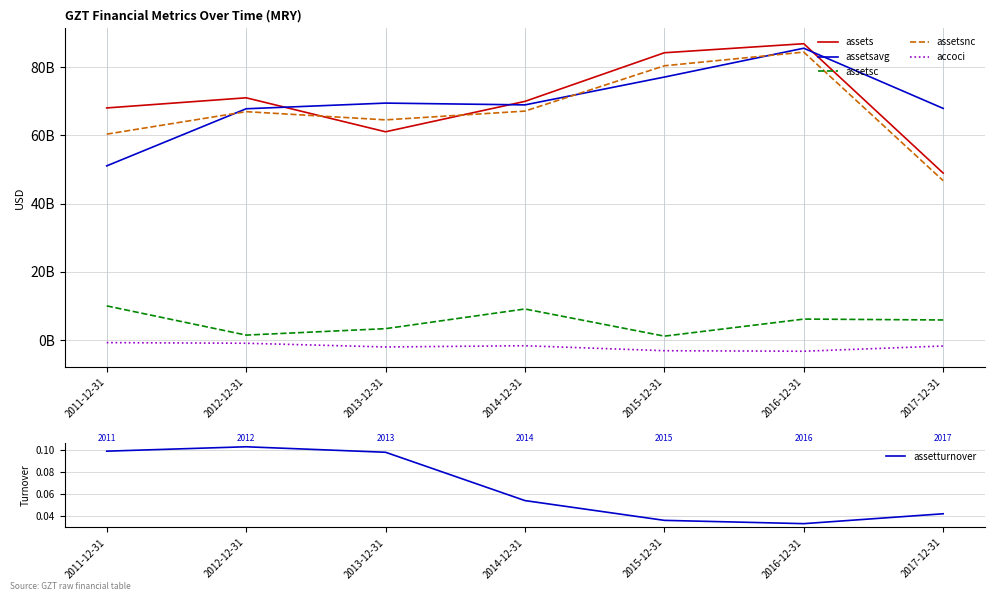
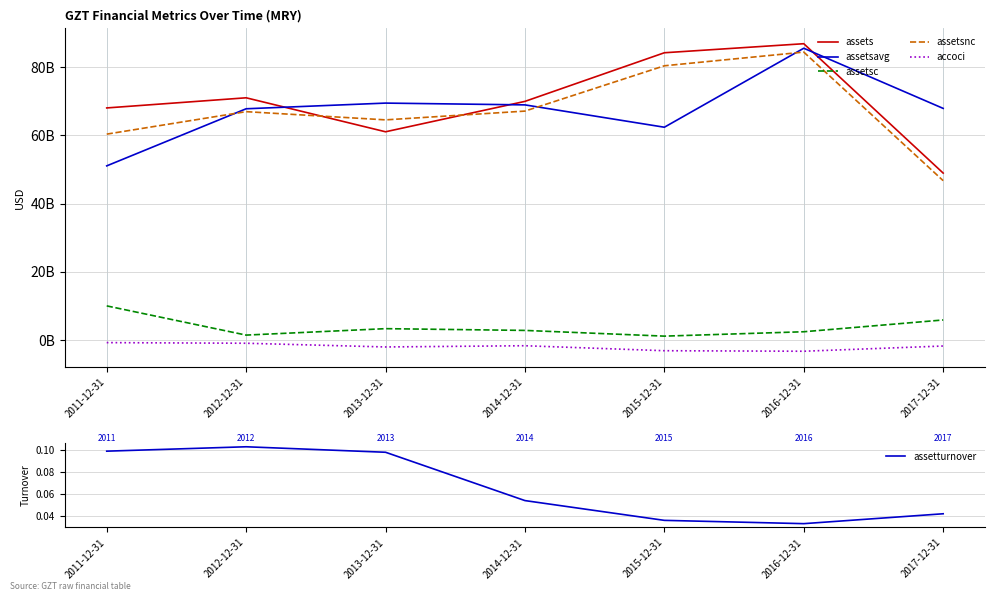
GZT Financial Metrics Over Time (MRY), assetsc, 2014-12-31: 9000000000 -> 3000000000
GZT Financial Metrics Over Time (MRY), assetsavg, 2015-12-31: 77000000000 -> 62000000000
GZT Financial Metrics Over Time (MRY), assetsc, 2016-12-31: 6000000000 -> 2000000000
